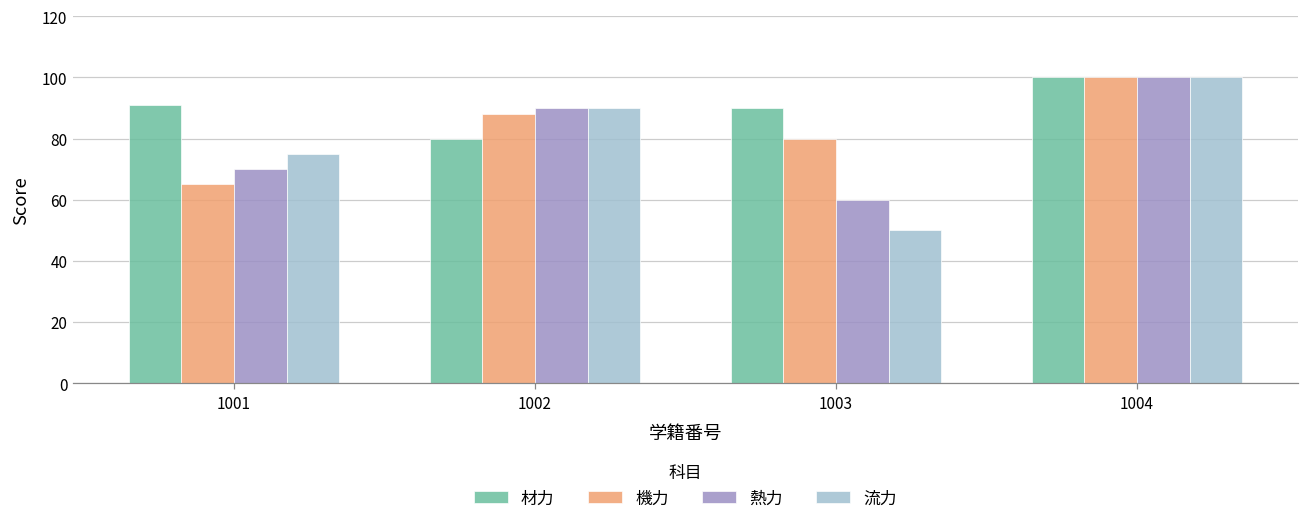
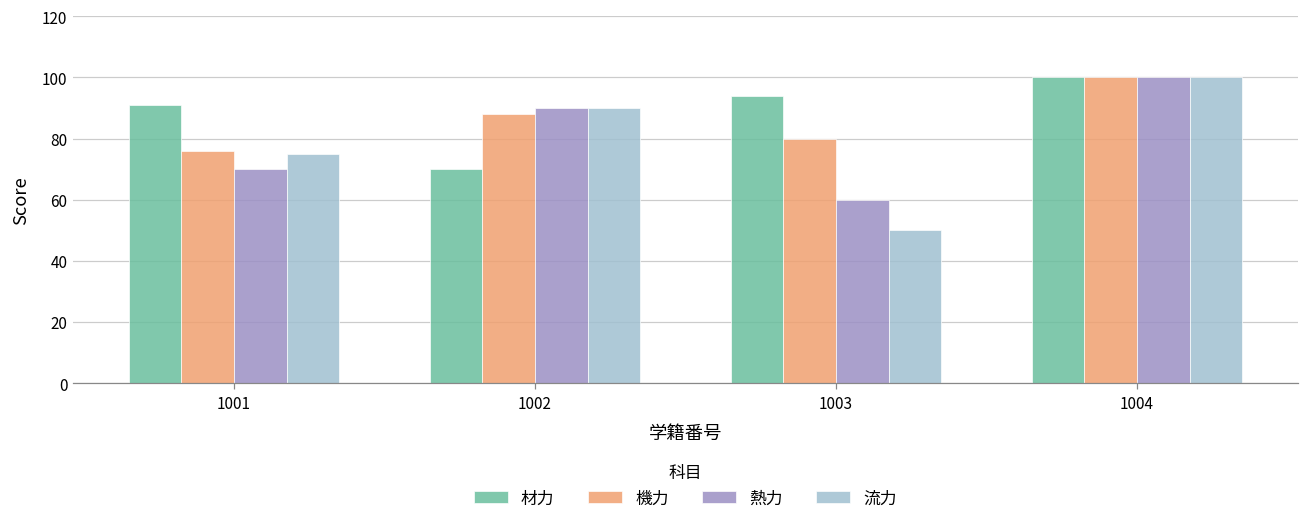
機力, 1001: 65 -> 76
材力, 1002: 80 -> 70
材力, 1003: 90 -> 94
